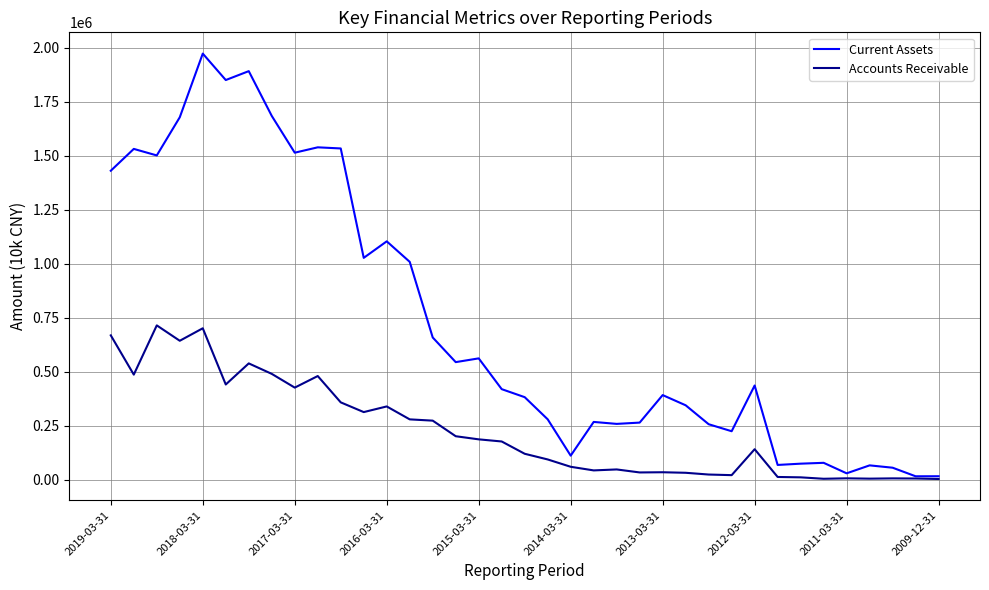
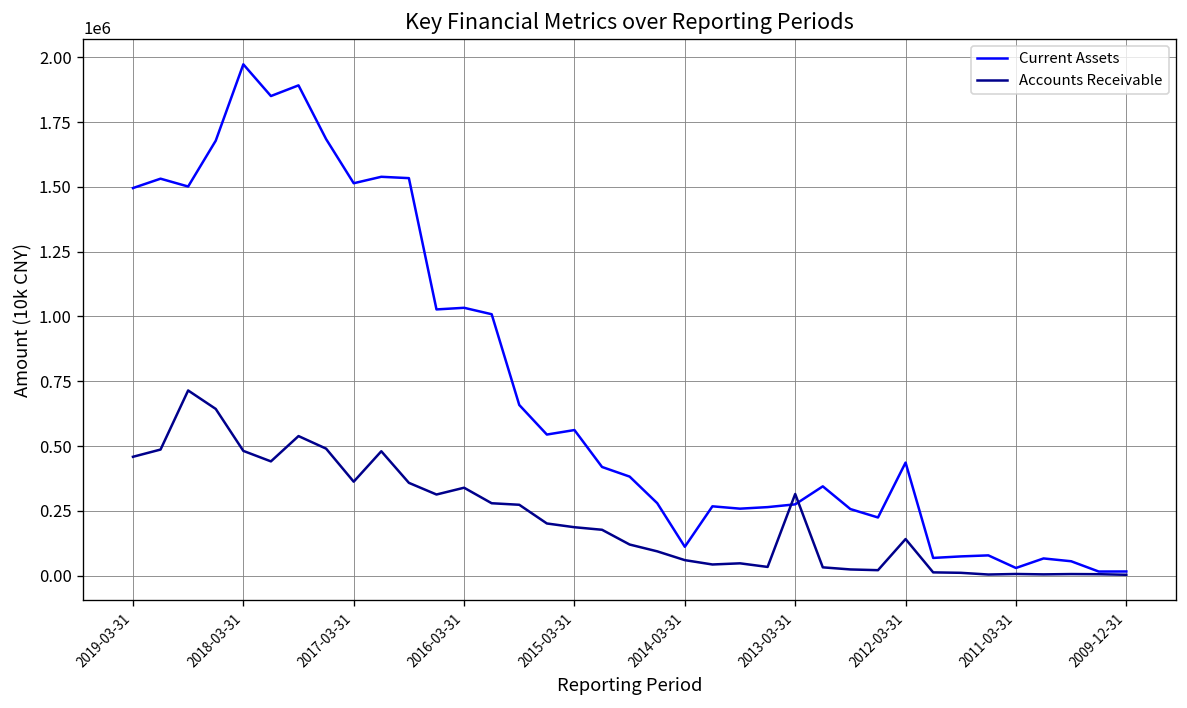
Current Assets, 2019-03-31: 1430000 -> 1500000
Accounts Receivable, 2019-03-31: 670000 -> 460000
Accounts Receivable, 2018-03-31: 700000 -> 480000
Accounts Receivable, 2017-03-31: 430000 -> 360000
Current Assets, 2016-03-31: 1100000 -> 1030000
Current Assets, 2013-03-31: 390000 -> 280000
Accounts Receivable, 2013-03-31: 30000 -> 320000
